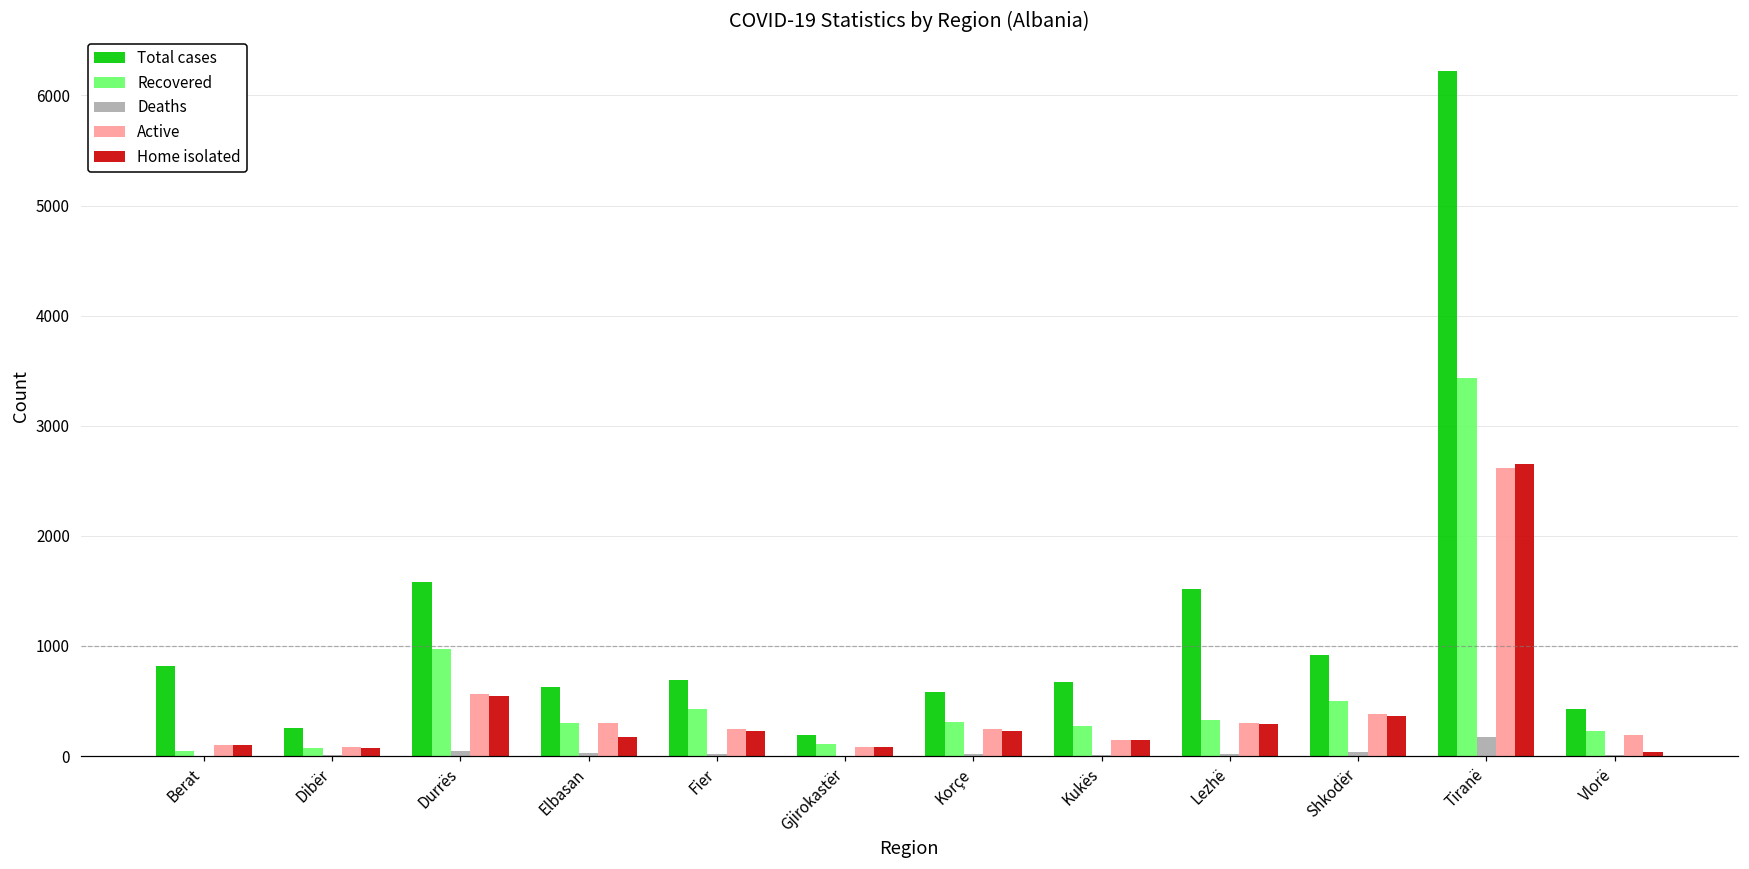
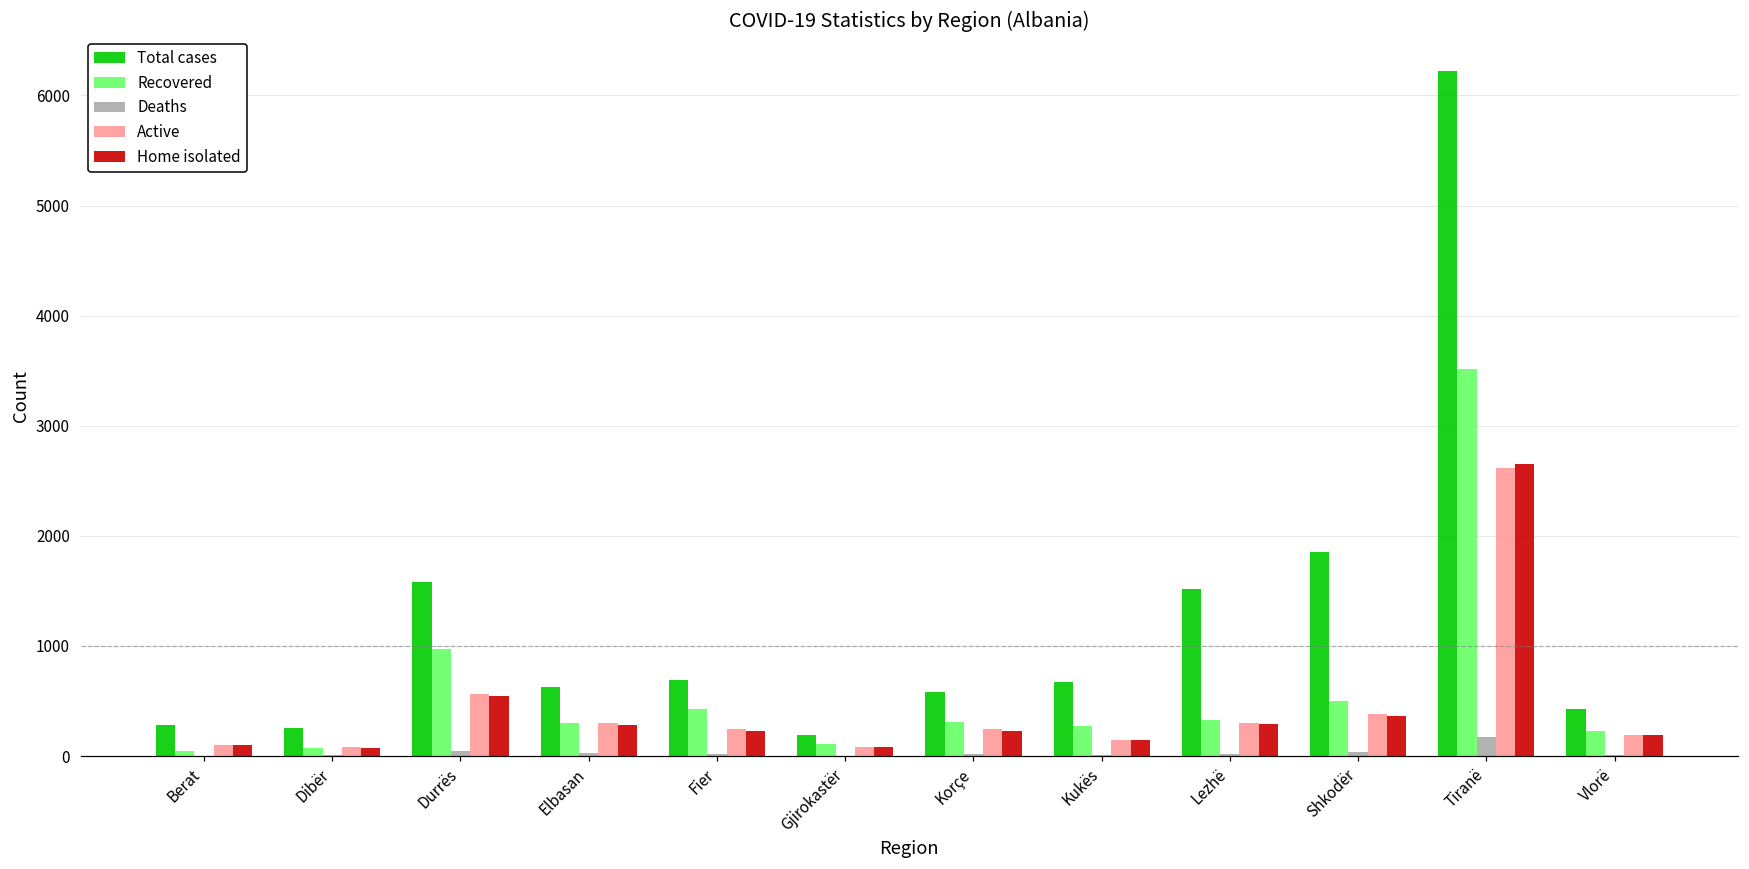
Total cases, Berat: 820 -> 280
Home isolated, Elbasan: 170 -> 280
Total cases, Shkodër: 920 -> 1850
Recovered, Tiranë: 3430 -> 3520
Home isolated, Vlorë: 40 -> 190
